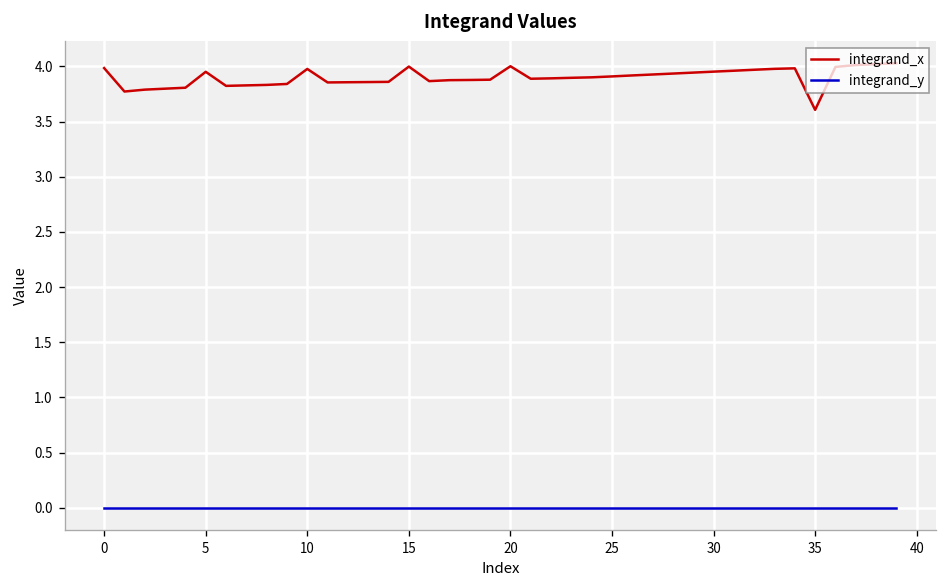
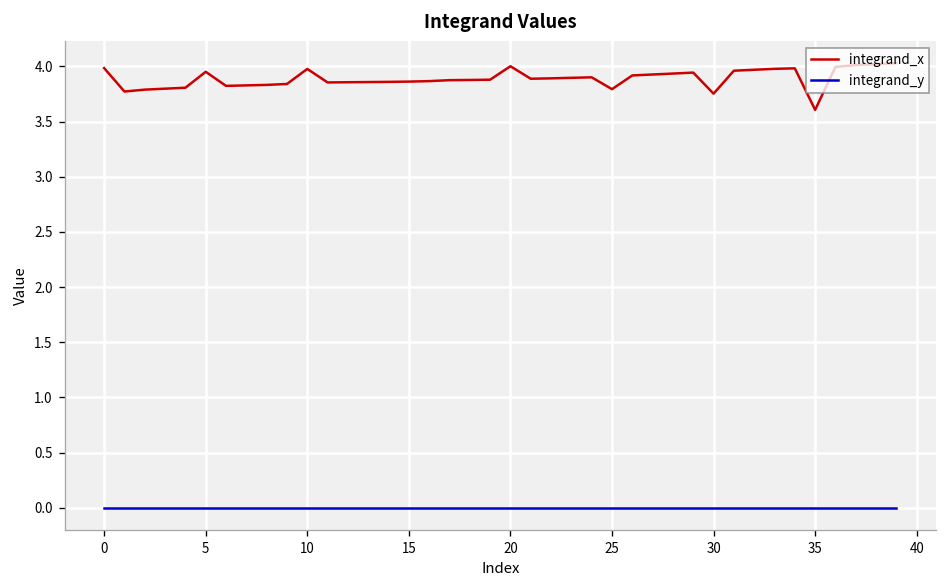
integrand_x, 15: 4.0 -> 3.9
integrand_x, 25: 3.9 -> 3.8
integrand_x, 30: 4.0 -> 3.8
